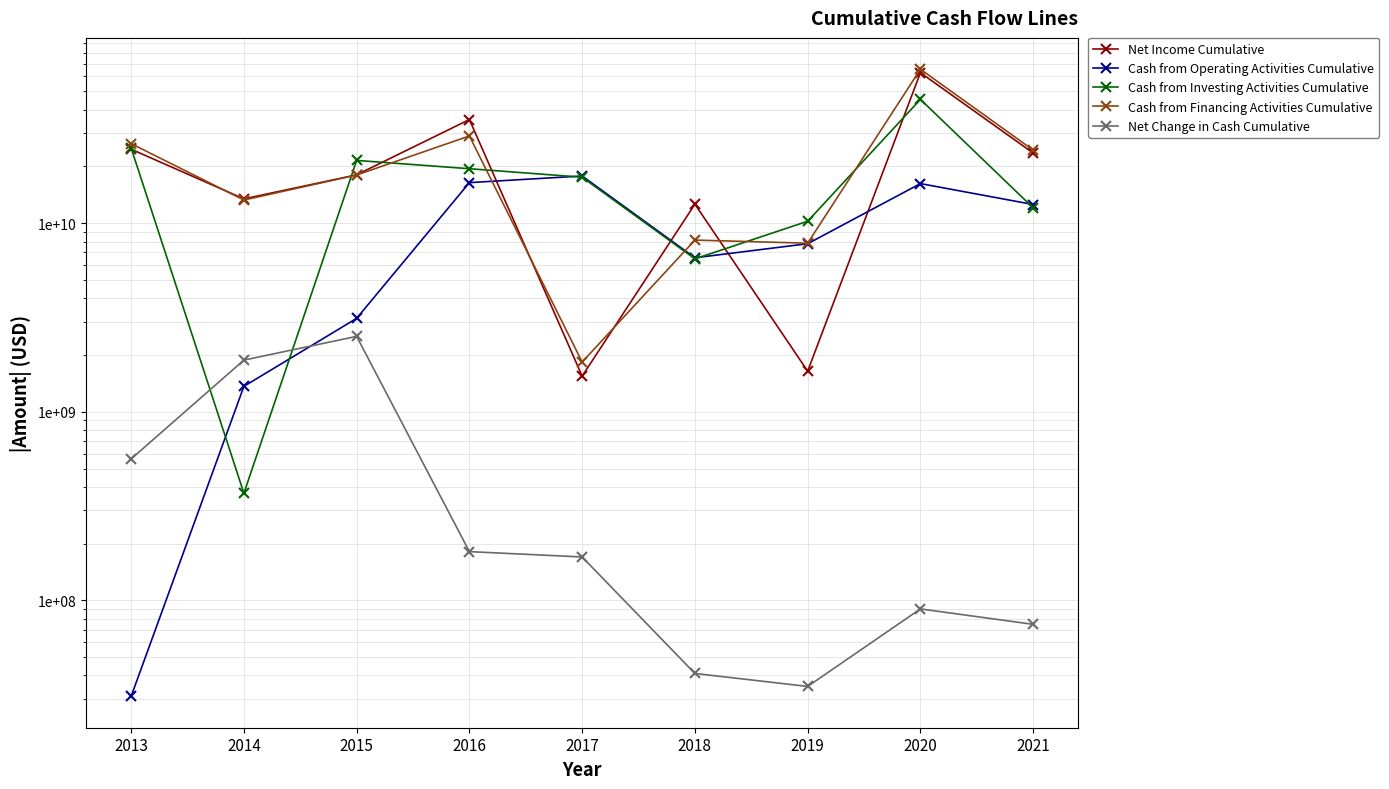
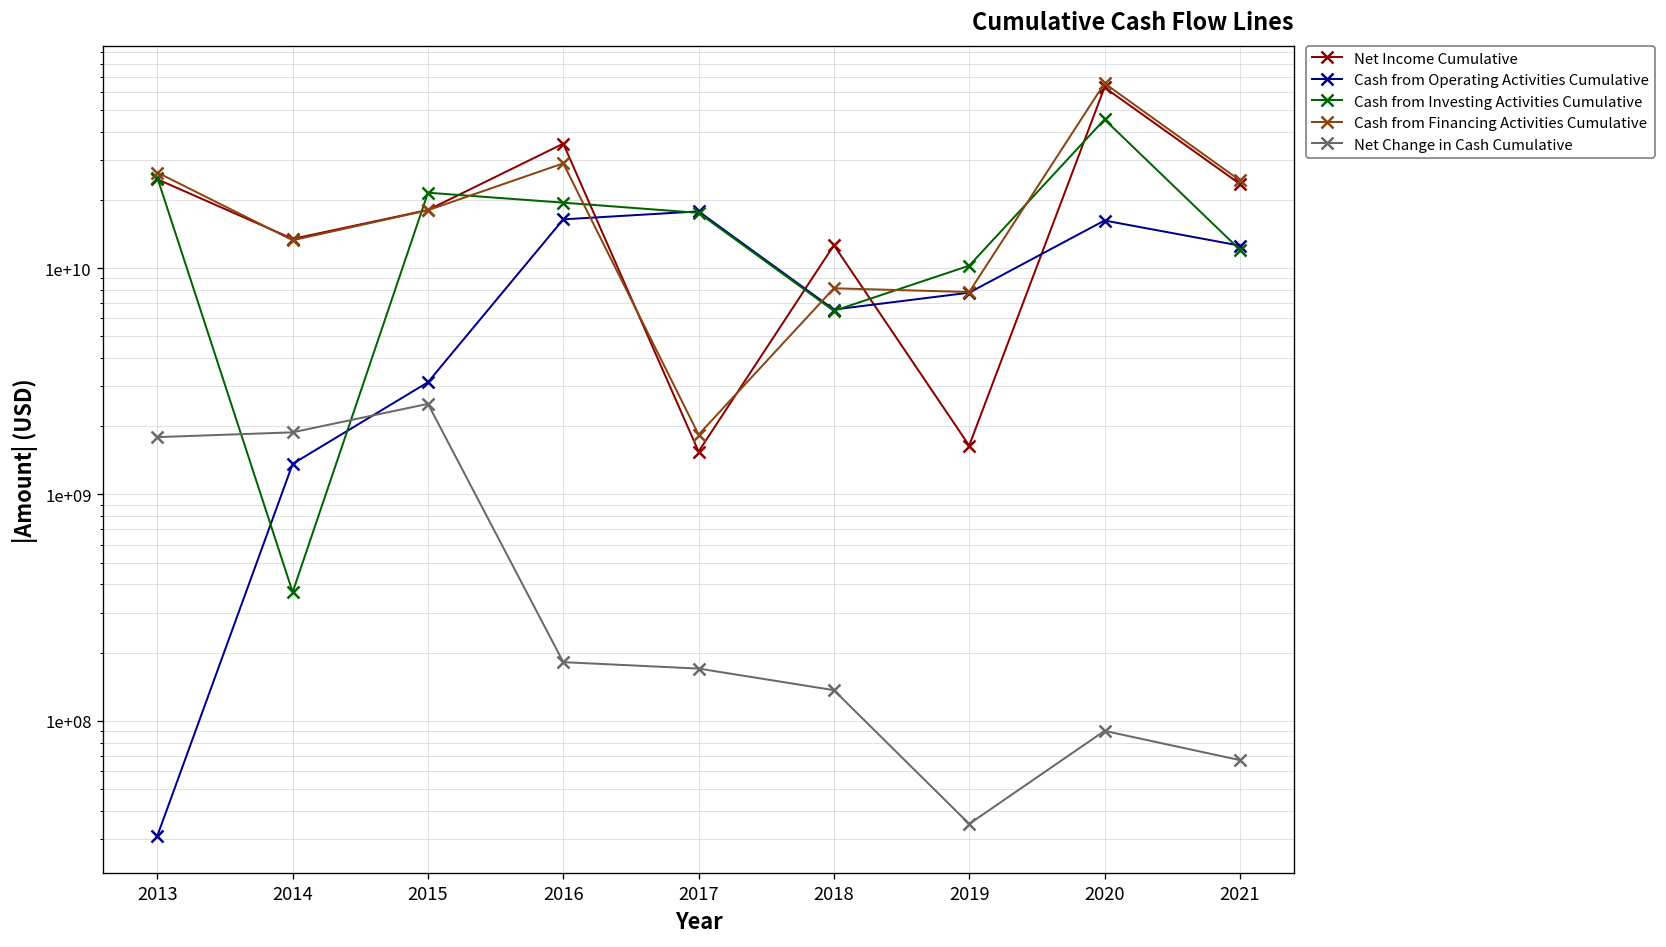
Net Change in Cash Cumulative, 2013: 560000000 -> 1800000000
Net Change in Cash Cumulative, 2018: 41000000 -> 140000000
Net Change in Cash Cumulative, 2021: 75000000 -> 67000000
